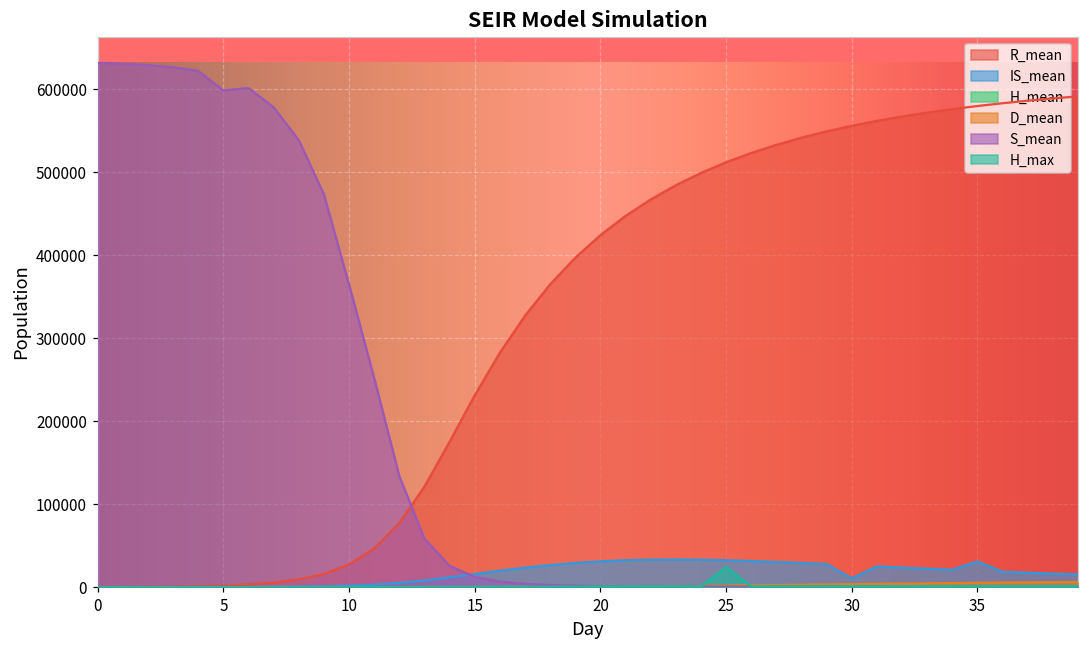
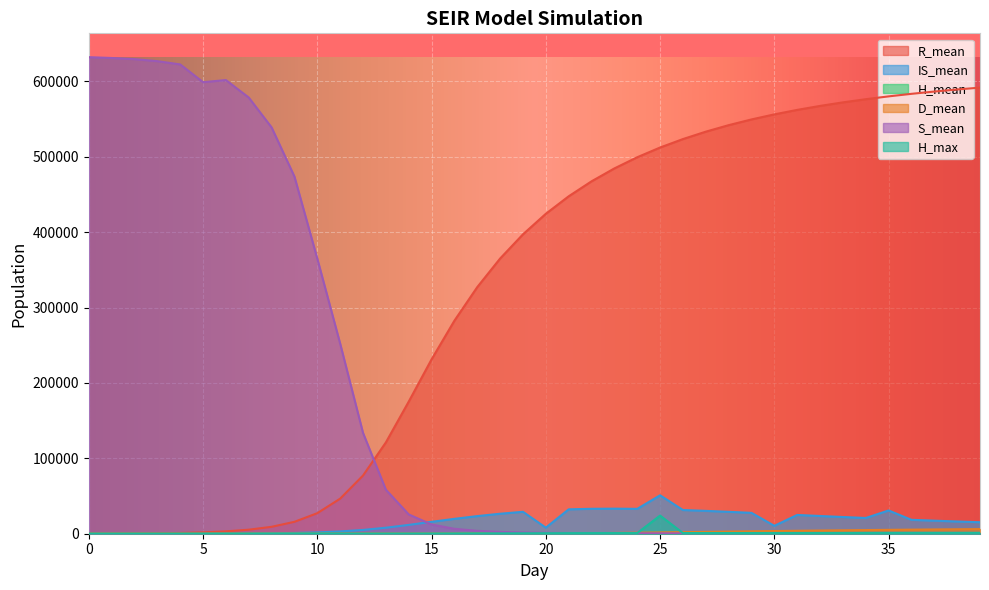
IS_mean, 20: 30000 -> 10000
IS_mean, 25: 30000 -> 50000
